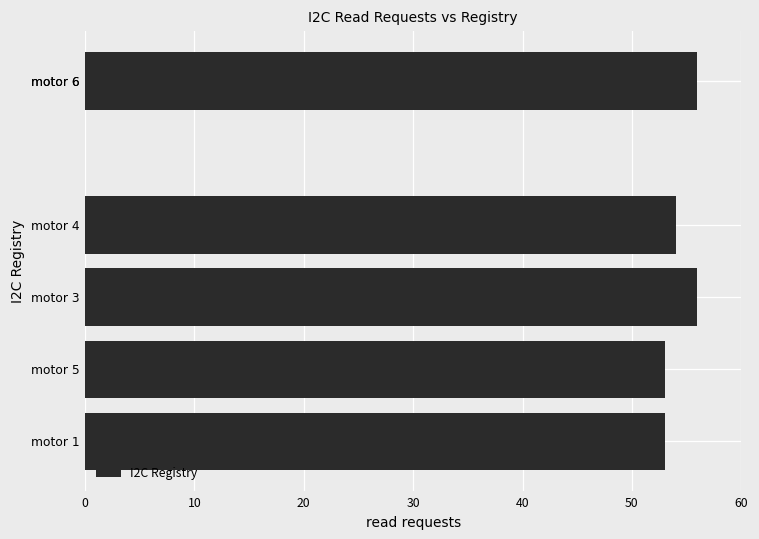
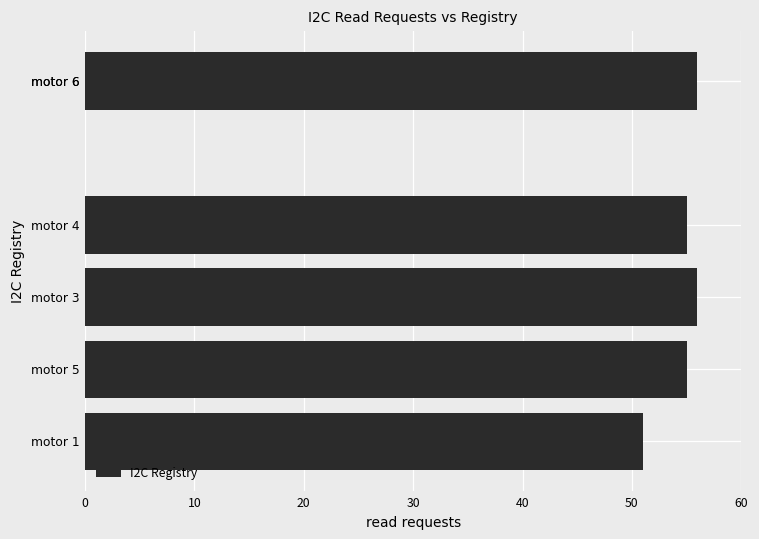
motor 4: 54 -> 55
motor 5: 53 -> 55
motor 1: 53 -> 51
